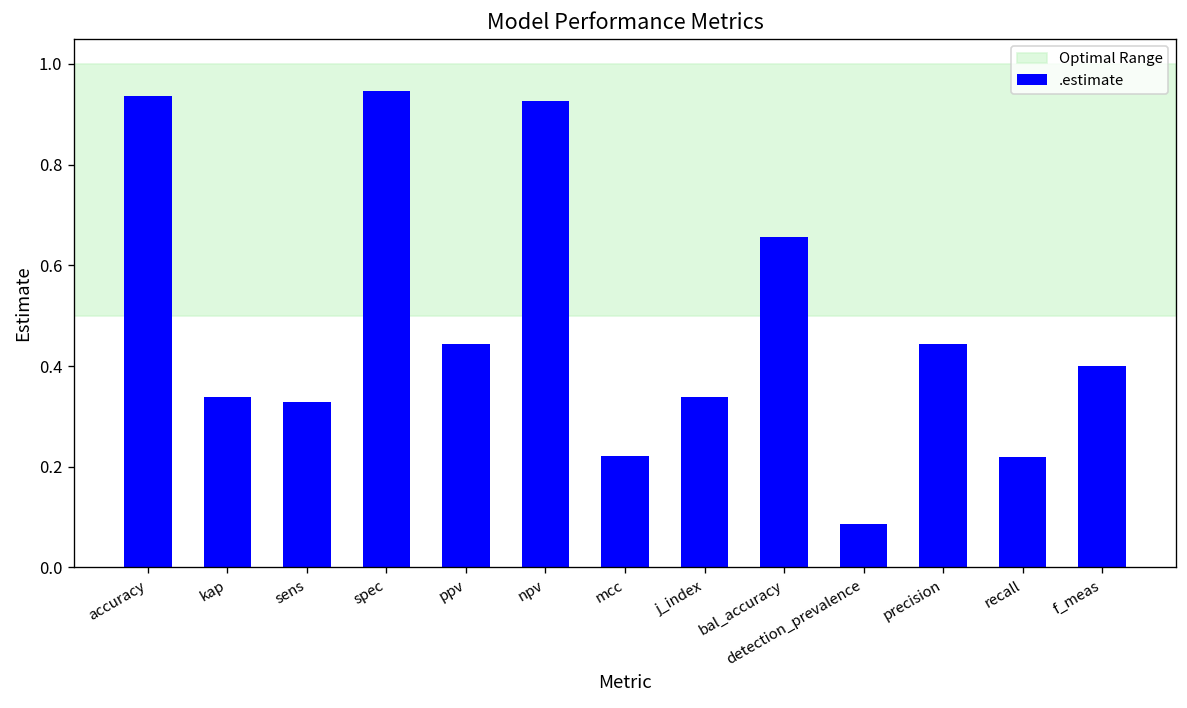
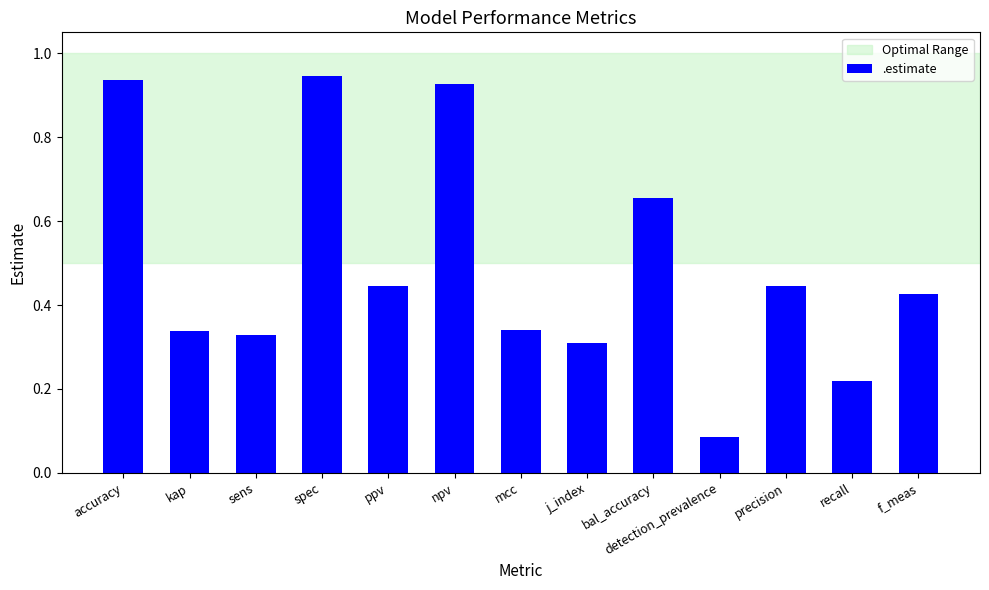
mcc: 0.22 -> 0.34
j_index: 0.34 -> 0.31
f_meas: 0.40 -> 0.43
